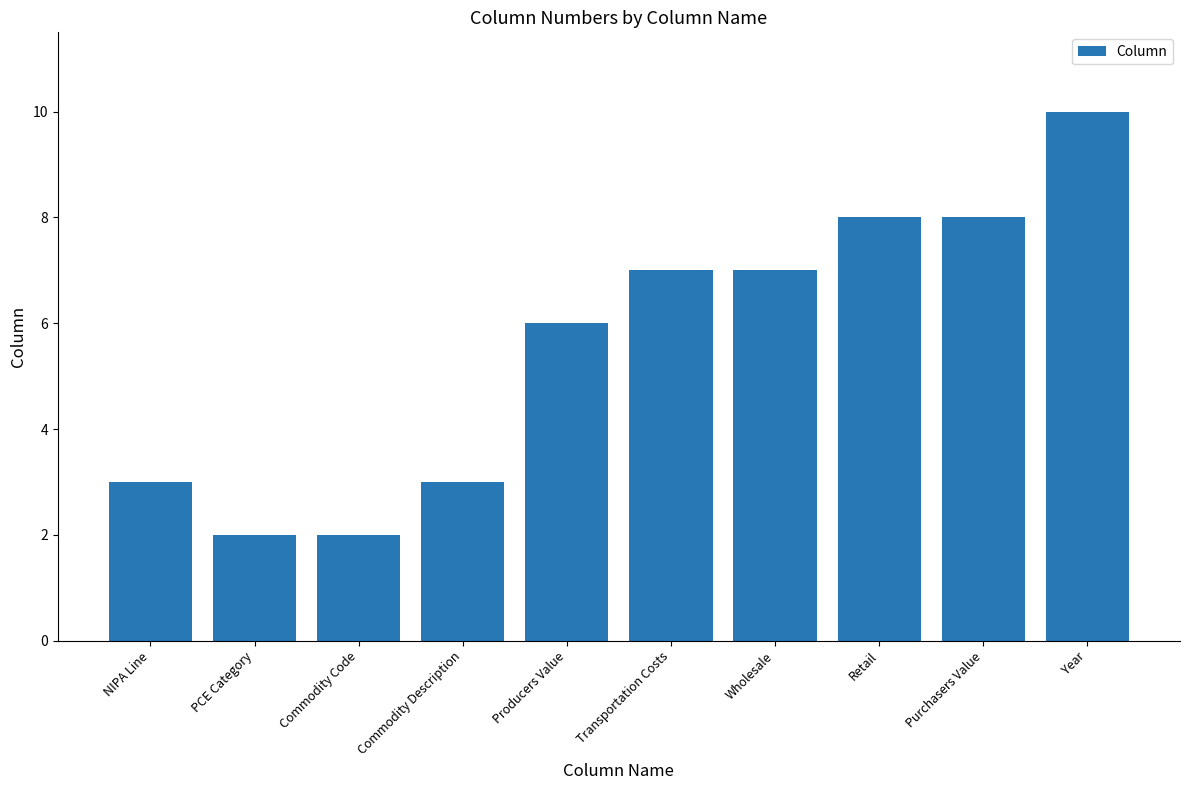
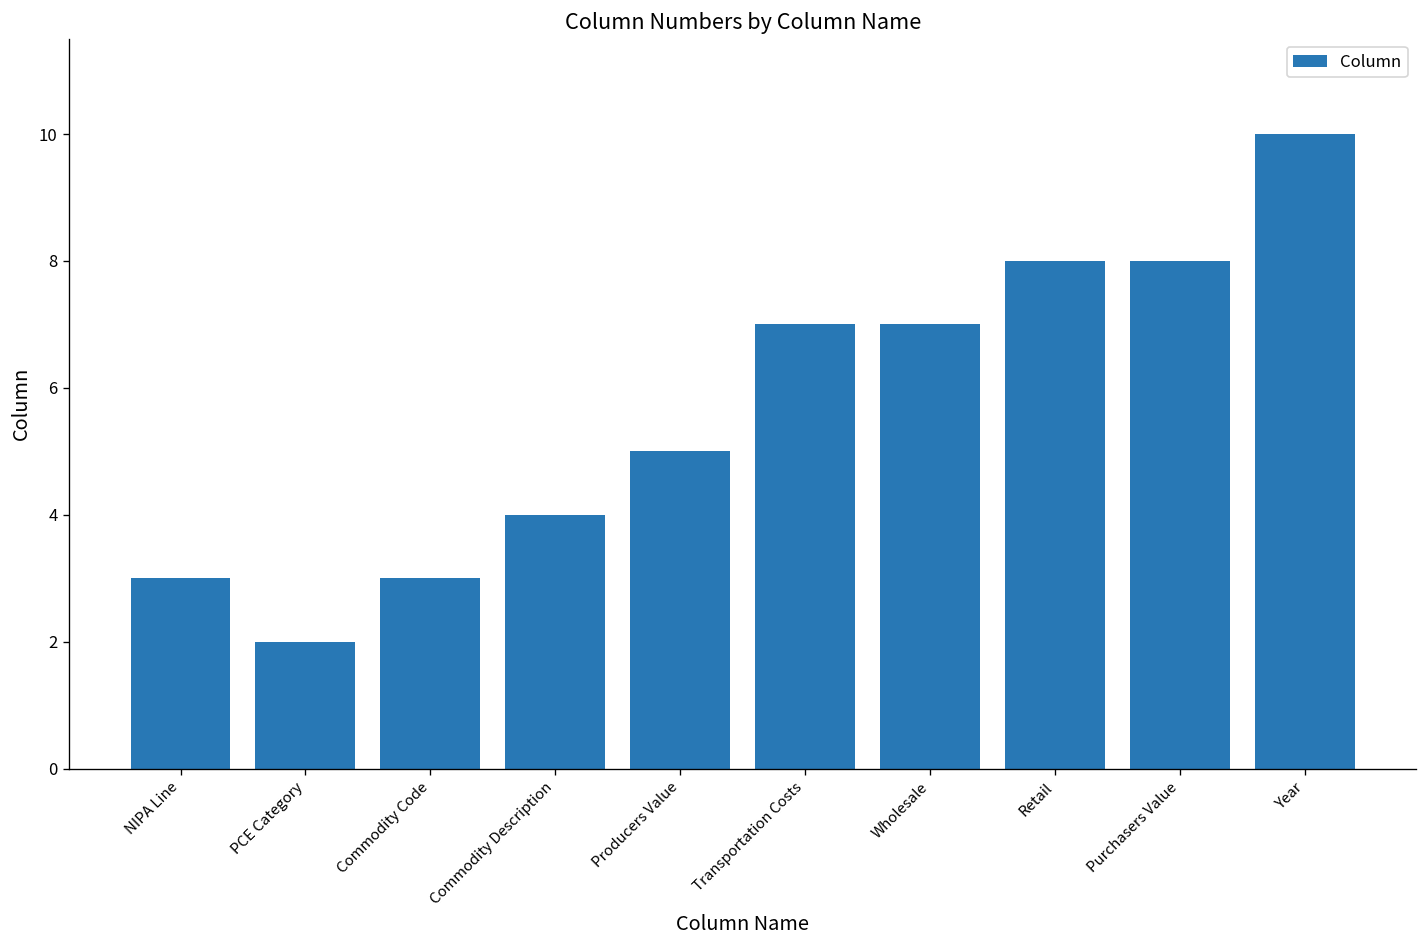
Commodity Code: 2 -> 3
Commodity Description: 3 -> 4
Producers Value: 6 -> 5
